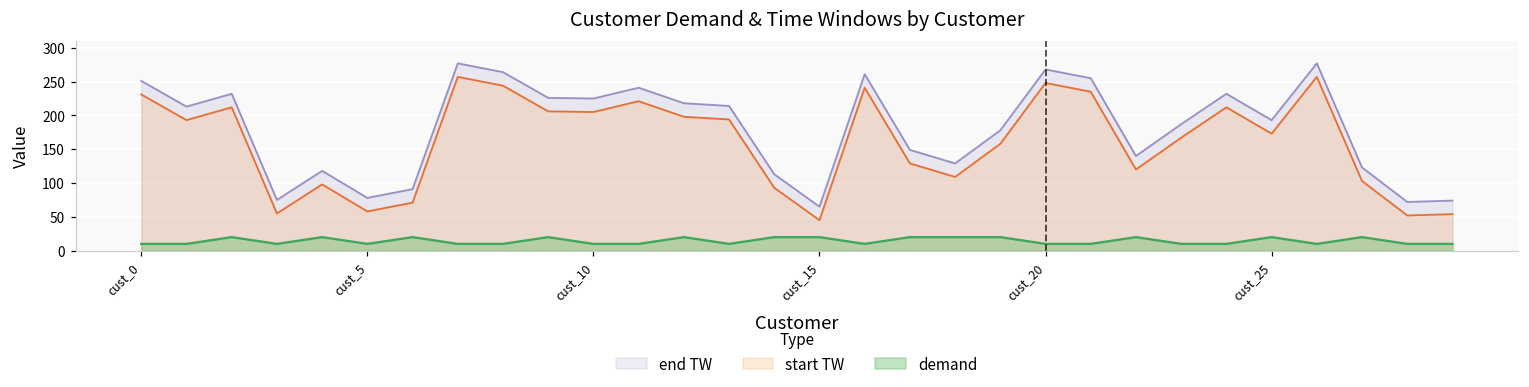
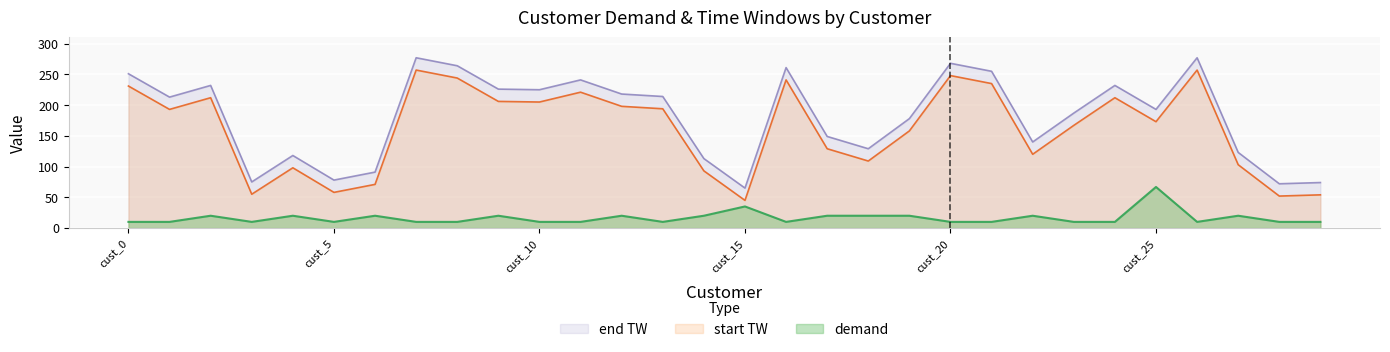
demand, cust_15: 20 -> 40
demand, cust_25: 20 -> 70
